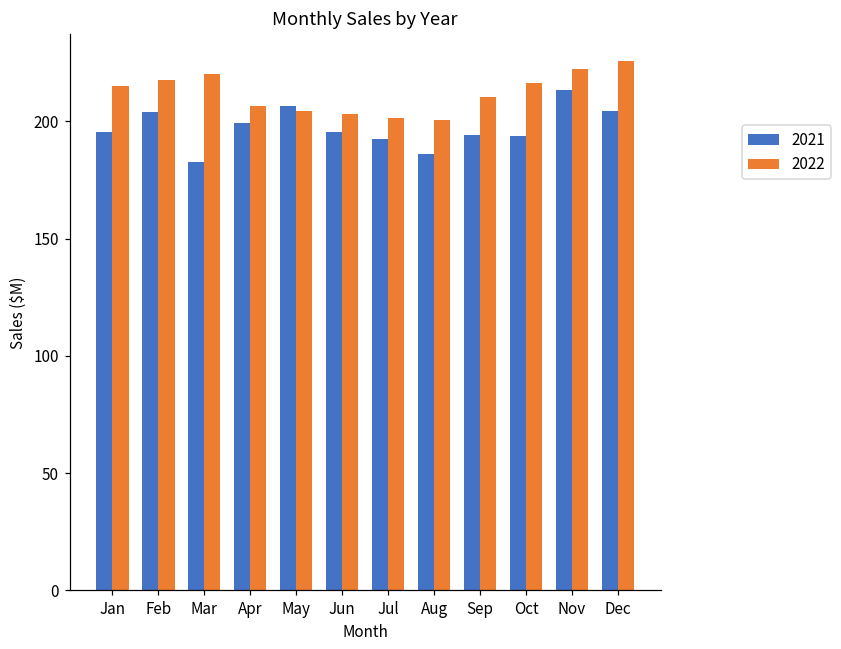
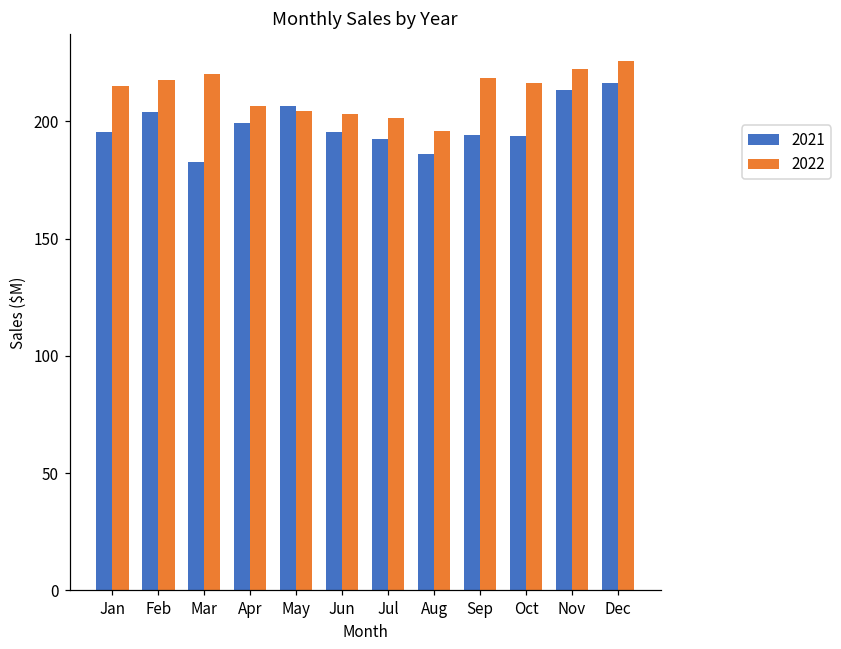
2022, Aug: 201 -> 196
2022, Sep: 211 -> 219
2021, Dec: 204 -> 216
